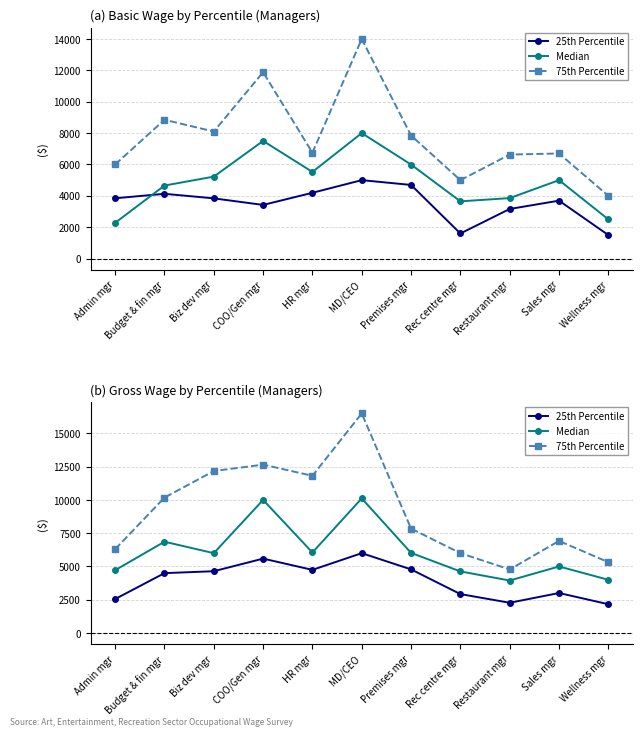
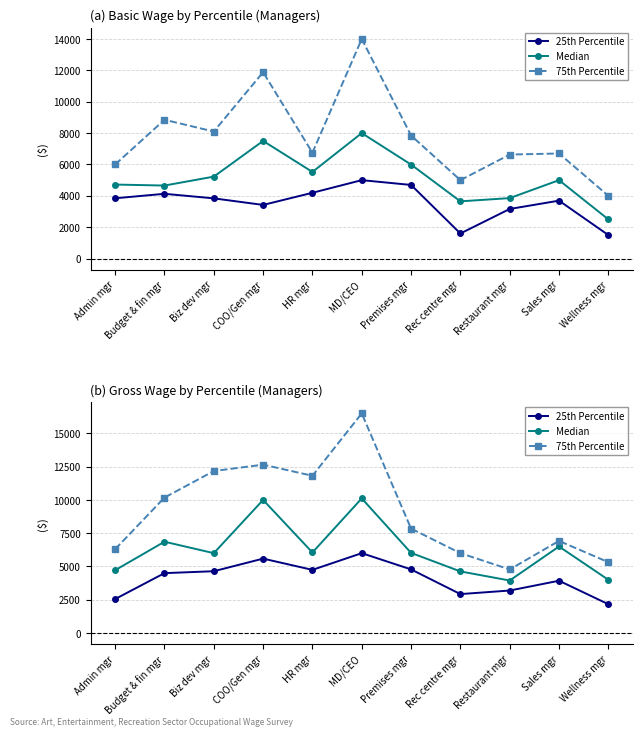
(a) Basic Wage by Percentile (Managers), Median, Admin mgr: 2300 -> 4700
(b) Gross Wage by Percentile (Managers), 25th Percentile, Restaurant mgr: 2300 -> 3200
(b) Gross Wage by Percentile (Managers), 25th Percentile, Sales mgr: 3000 -> 3900
(b) Gross Wage by Percentile (Managers), Median, Sales mgr: 5000 -> 6500
